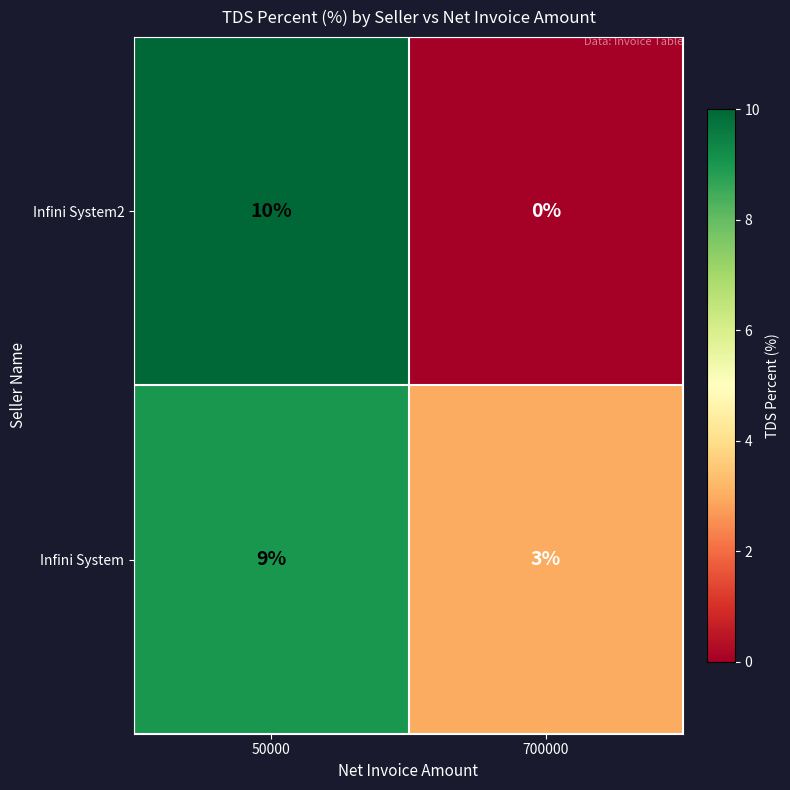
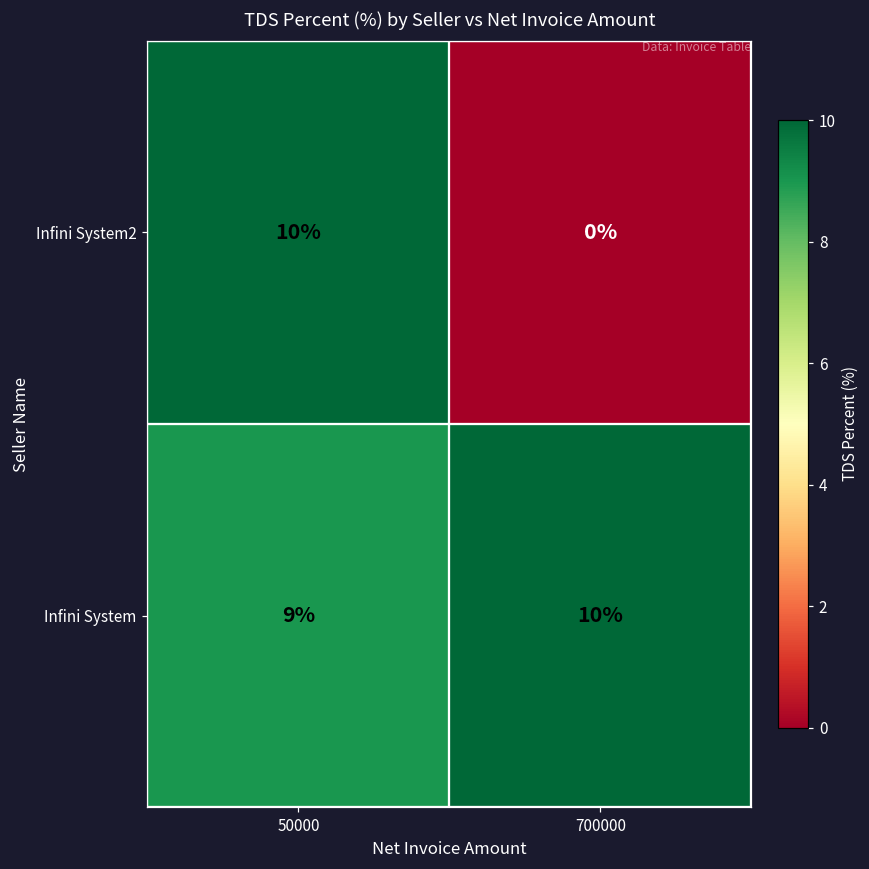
Infini System, 700000: 3% -> 10%
